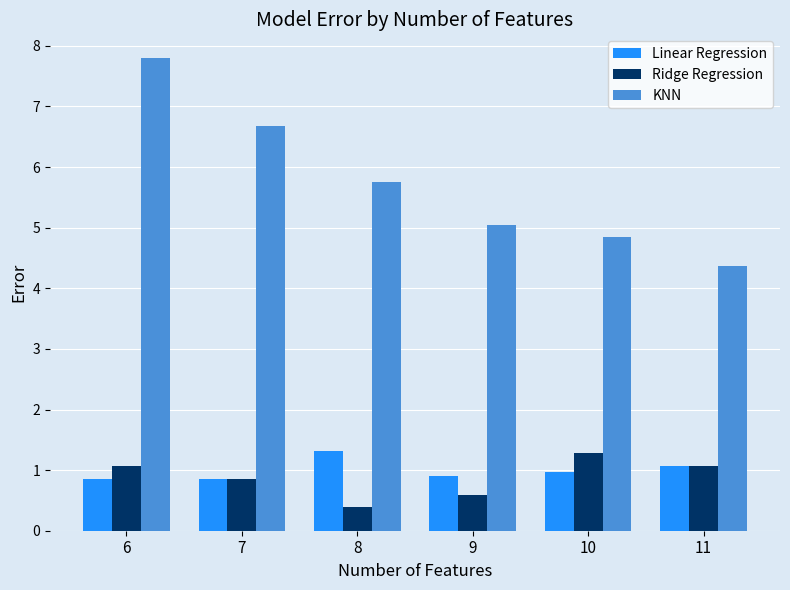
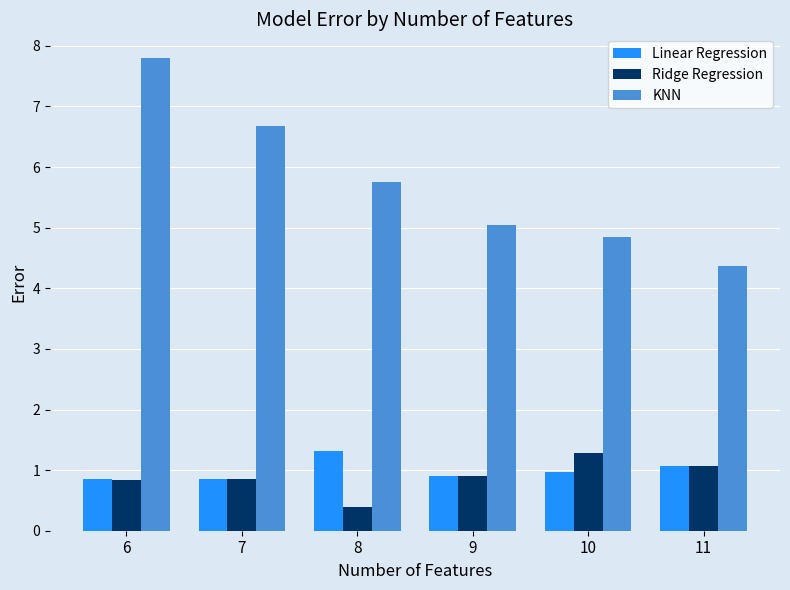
Ridge Regression, 6: 1.1 -> 0.8
Ridge Regression, 9: 0.6 -> 0.9
